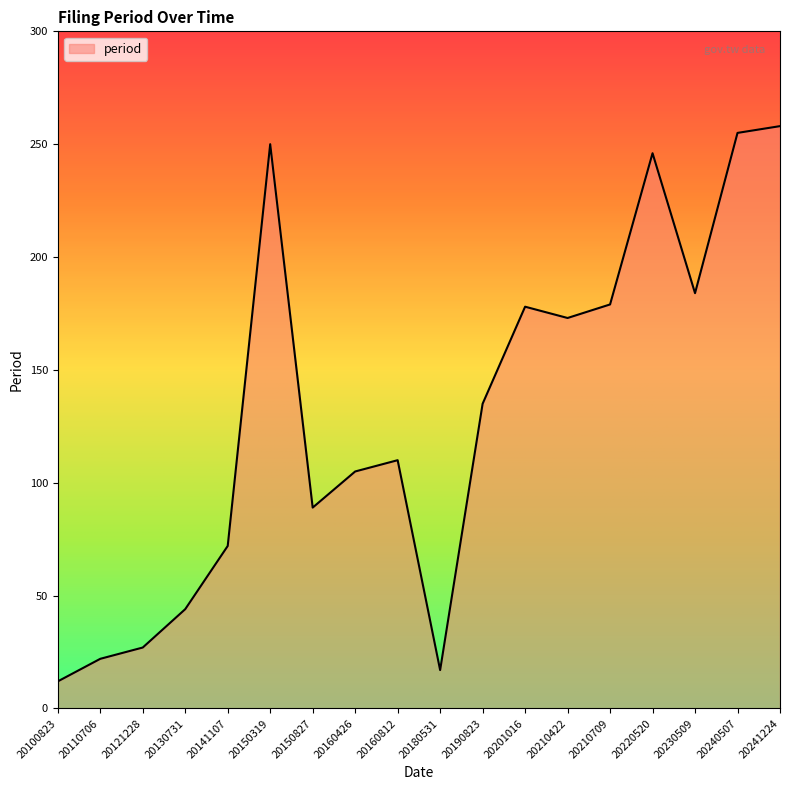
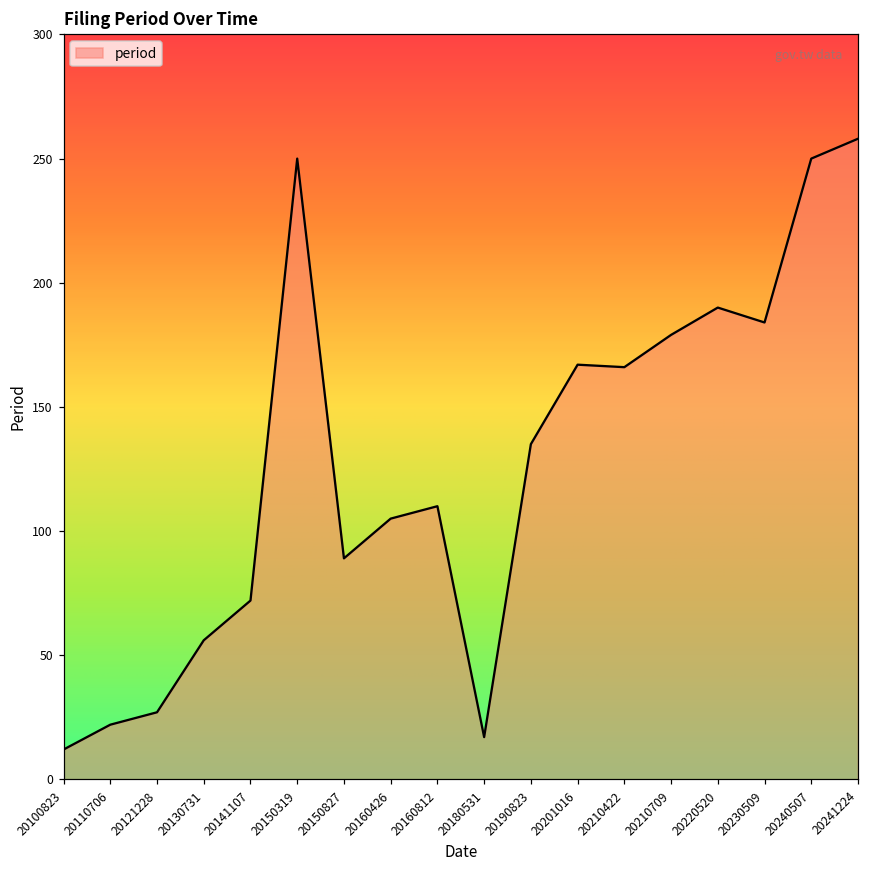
20130731: 44 -> 56
20201016: 178 -> 167
20210422: 173 -> 166
20220520: 246 -> 190
20240507: 255 -> 250
